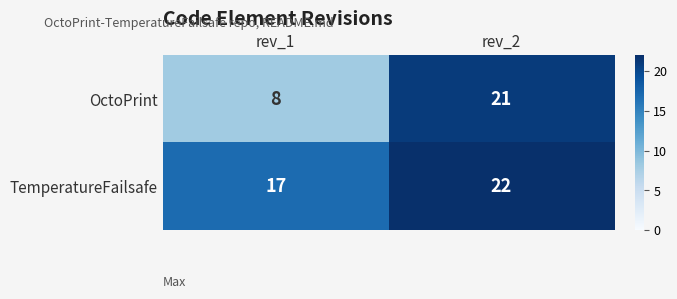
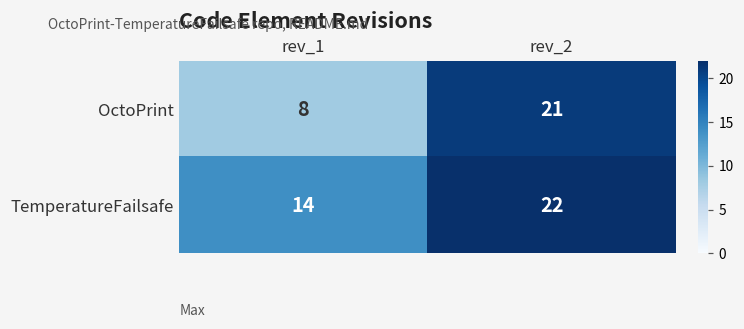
TemperatureFailsafe, rev_1: 17 -> 14
